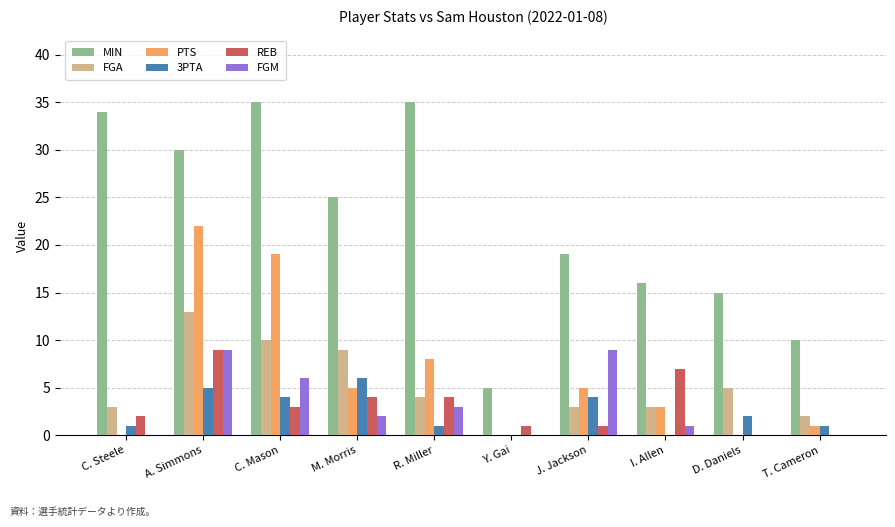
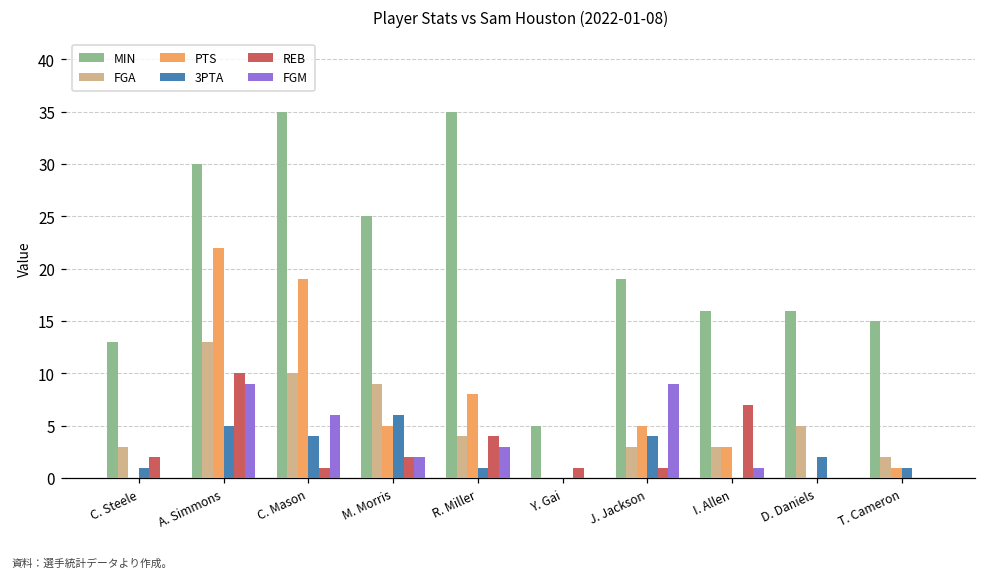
MIN, C. Steele: 34 -> 13
REB, A. Simmons: 9 -> 10
REB, C. Mason: 3 -> 1
REB, M. Morris: 4 -> 2
MIN, D. Daniels: 15 -> 16
MIN, T. Cameron: 10 -> 15
